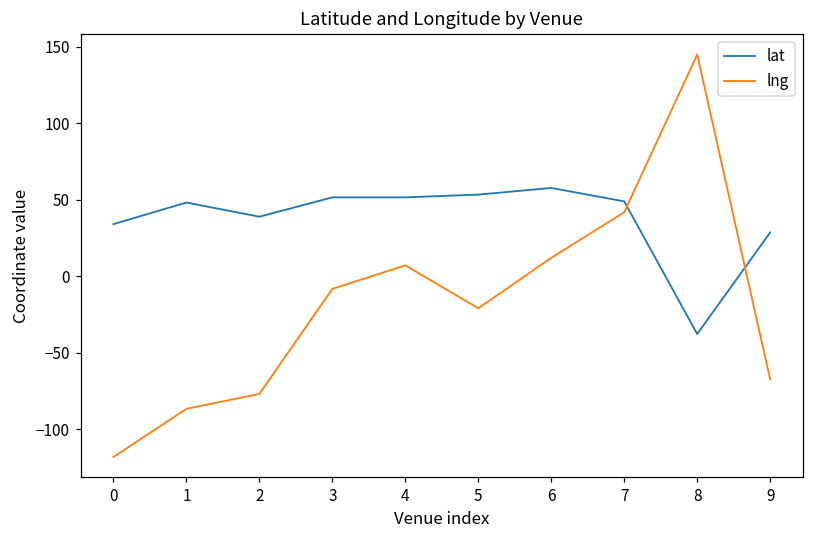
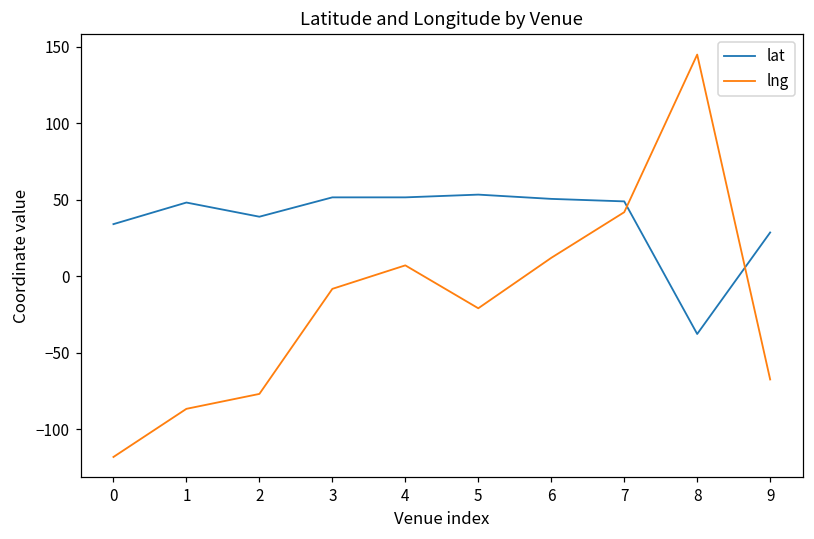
lat, 6: 58 -> 51
